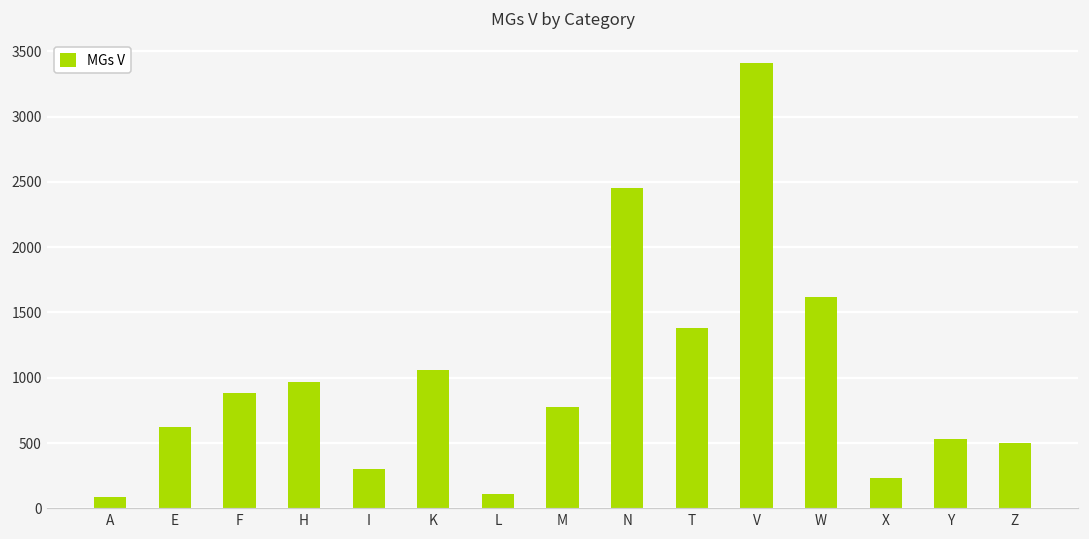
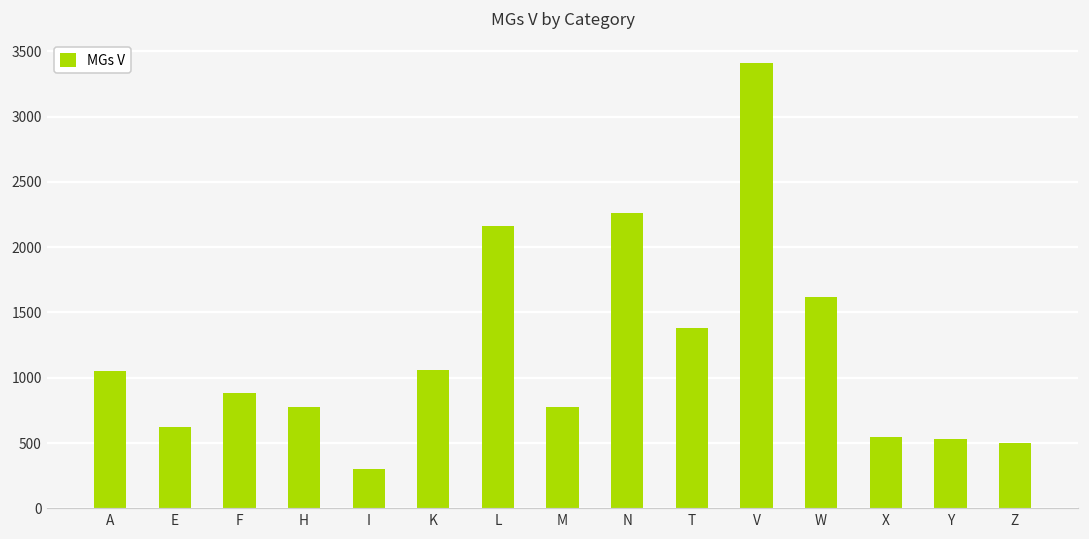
A: 80 -> 1050
H: 970 -> 780
L: 110 -> 2160
N: 2460 -> 2270
X: 230 -> 550
